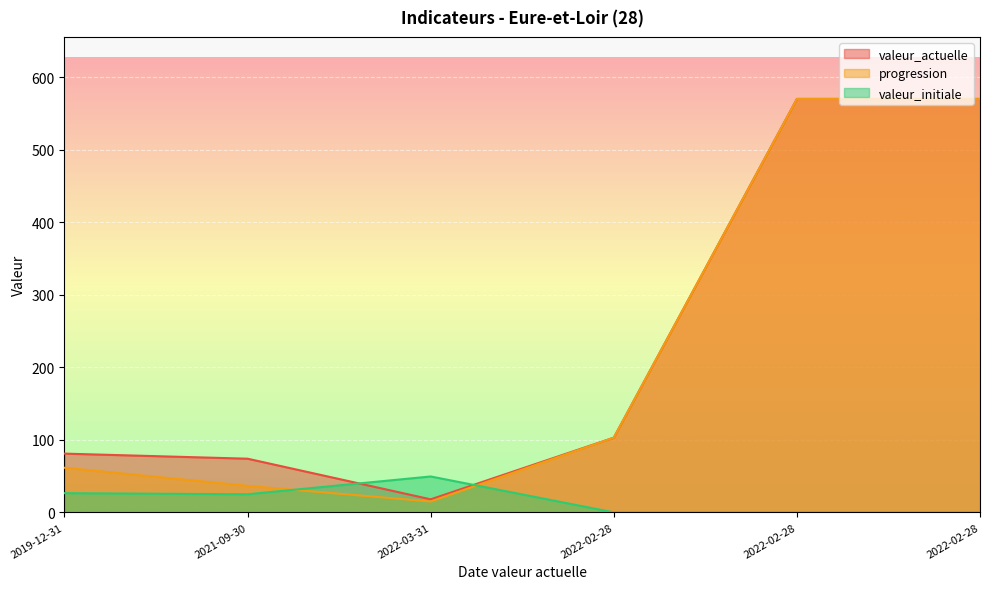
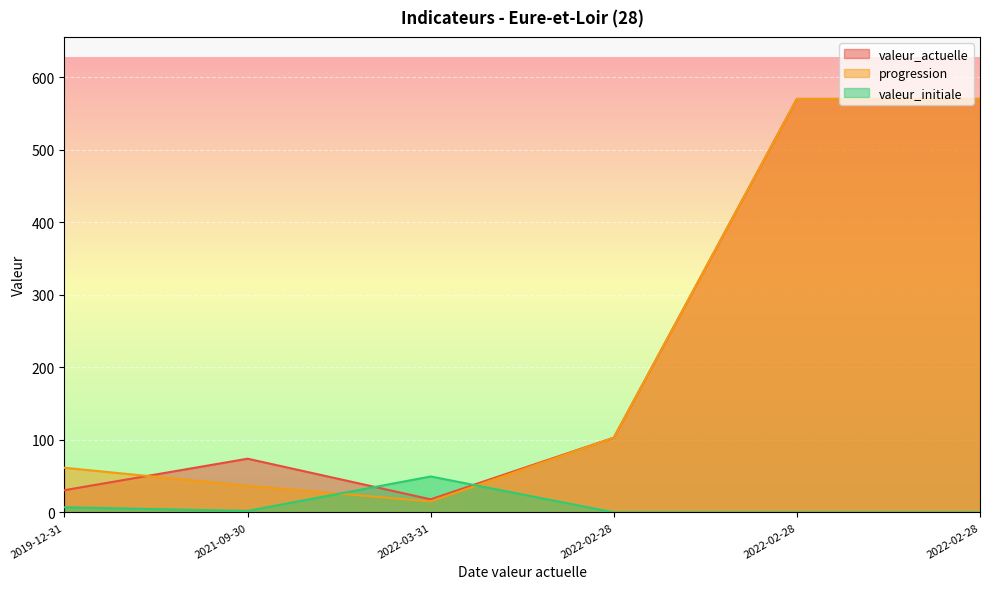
valeur_actuelle, 2019-12-31: 80 -> 30
valeur_initiale, 2019-12-31: 30 -> 10
valeur_initiale, 2021-09-30: 30 -> 0
